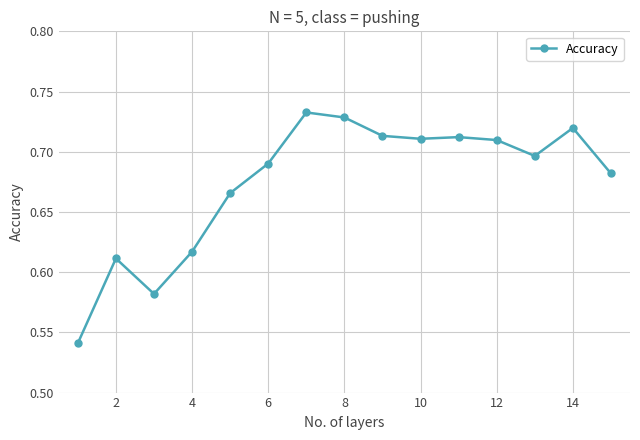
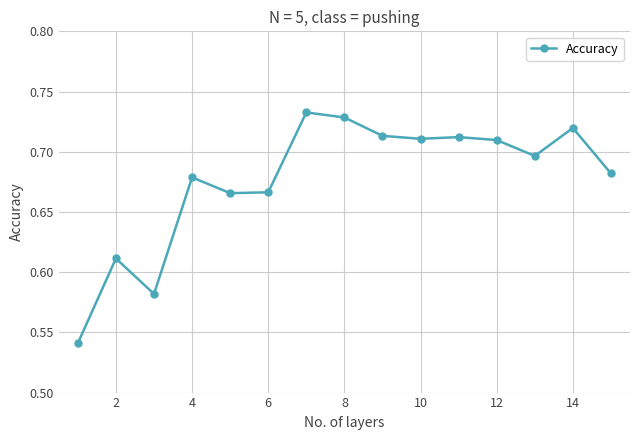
4: 0.617 -> 0.679
6: 0.690 -> 0.666
